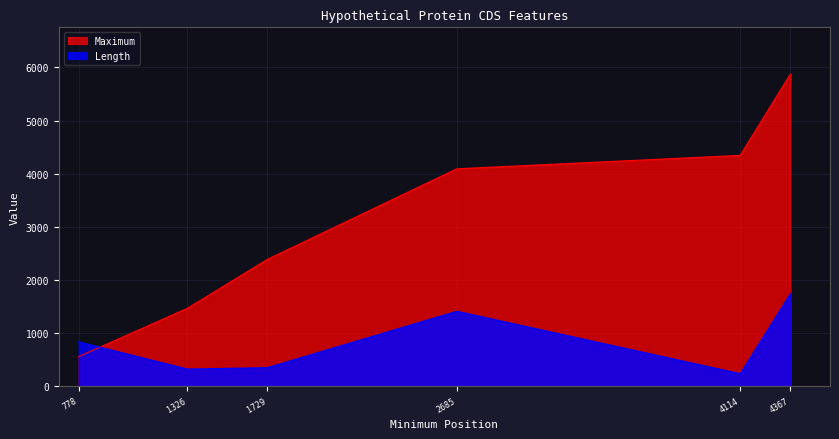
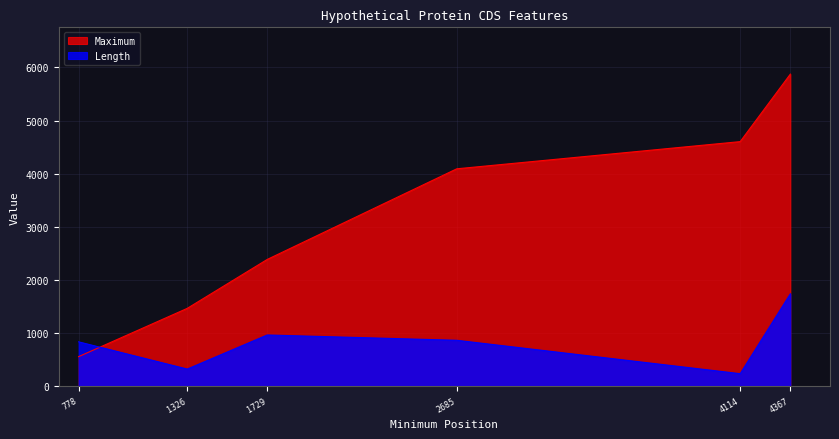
Length, 1729: 300 -> 1000
Length, 2685: 1400 -> 900
Maximum, 4114: 4300 -> 4600
